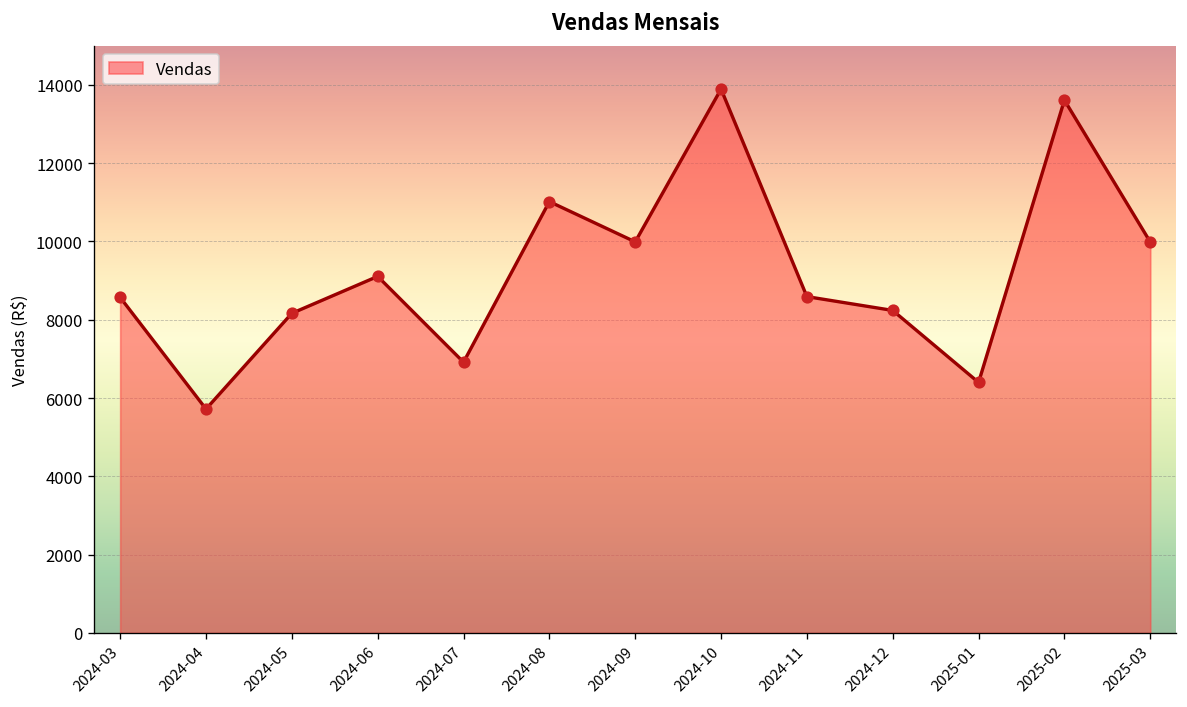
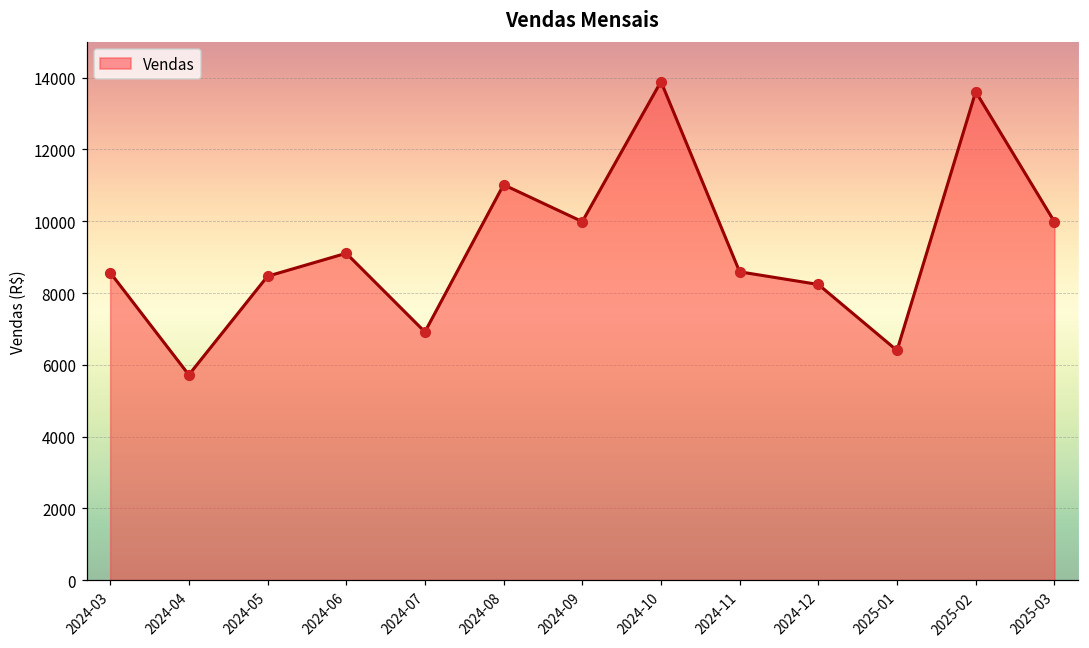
2024-05: 8200 -> 8500
